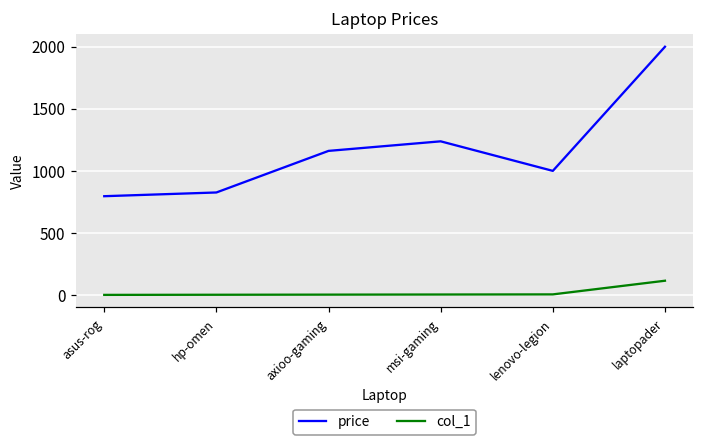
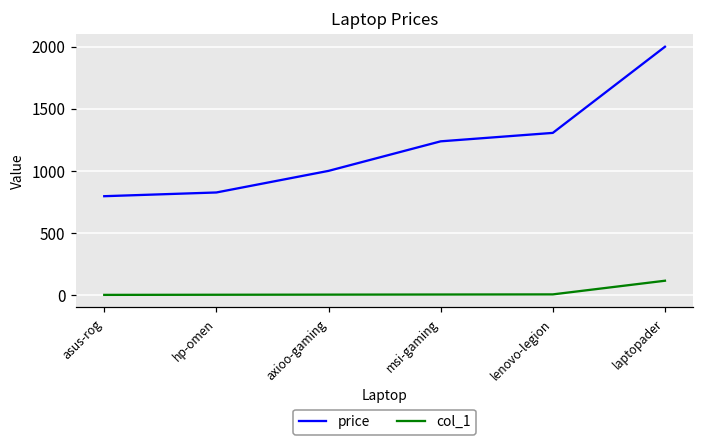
price, axioo-gaming: 1160 -> 1000
price, lenovo-legion: 1000 -> 1310
